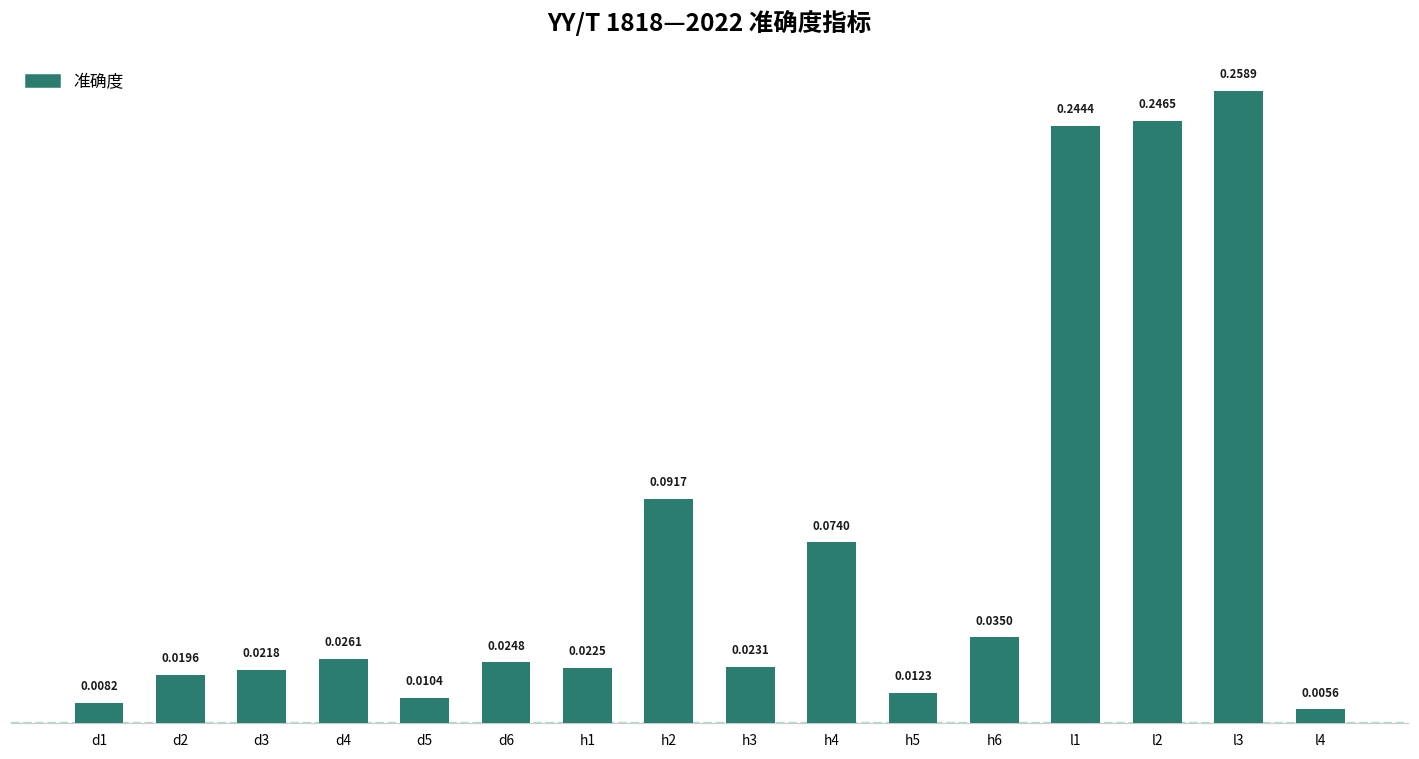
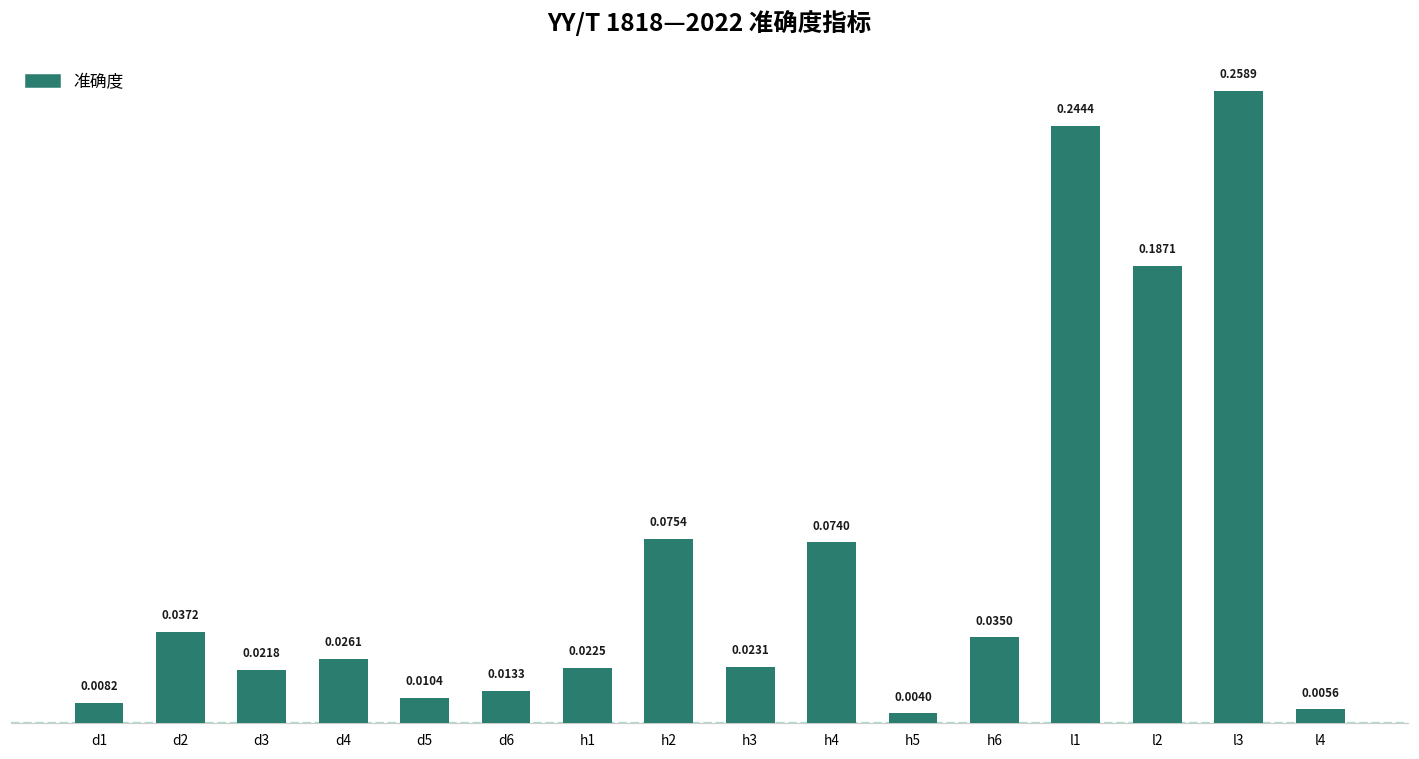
d2: 0.0196 -> 0.0372
d6: 0.0248 -> 0.0133
h2: 0.0917 -> 0.0754
h5: 0.0123 -> 0.0040
l2: 0.2465 -> 0.1871
